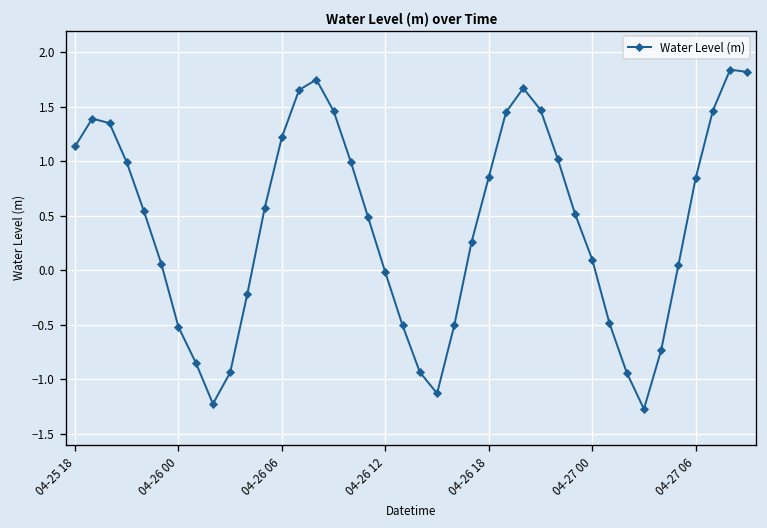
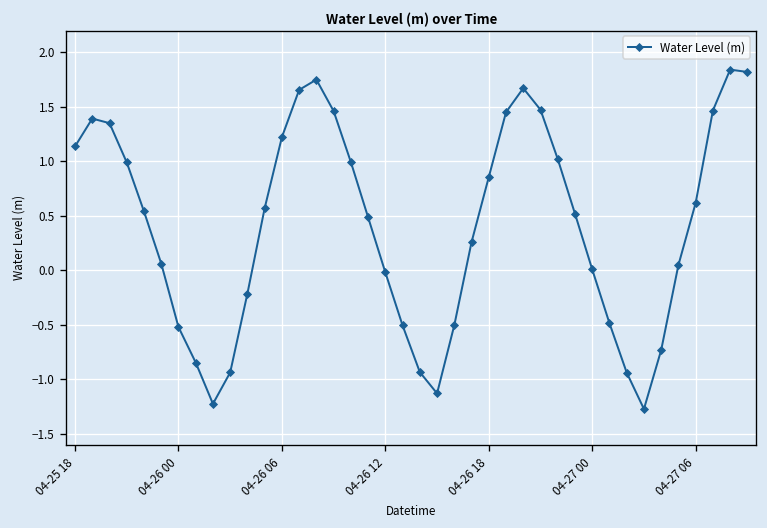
04-27 00: 0.1 -> 0.0
04-27 06: 0.8 -> 0.6
